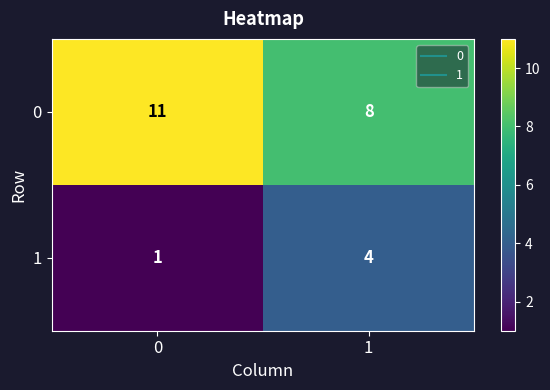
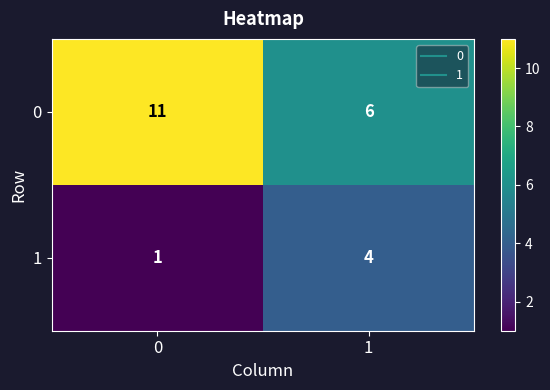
0, 1: 8 -> 6
